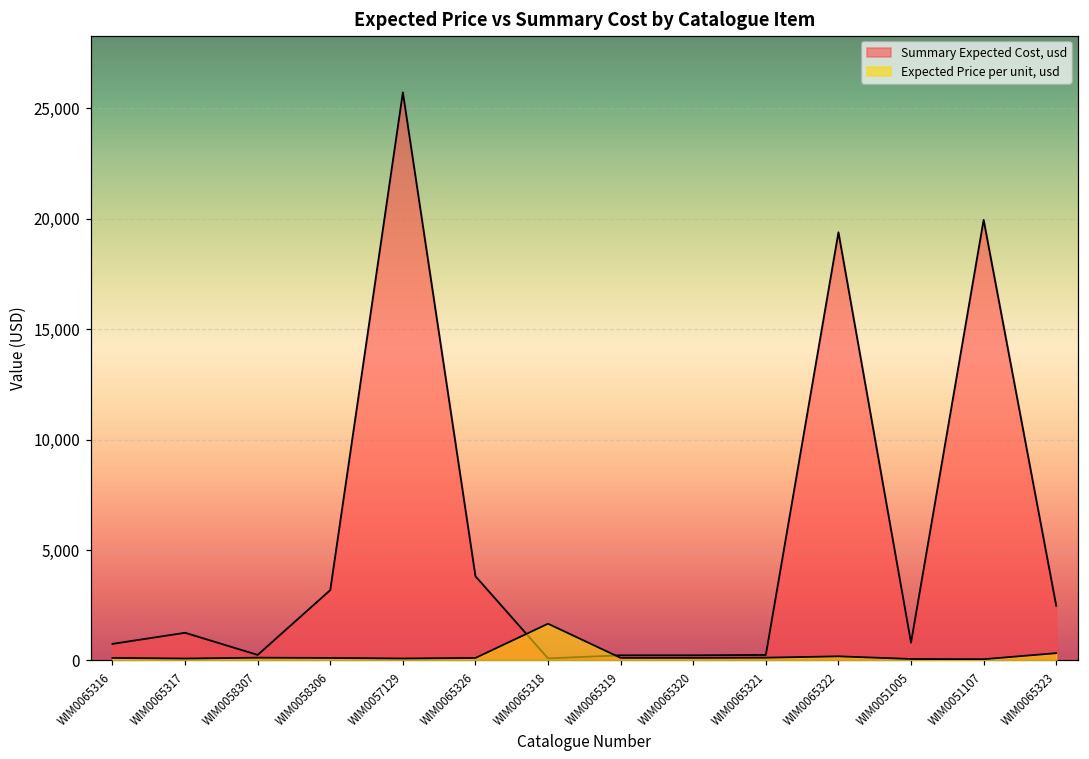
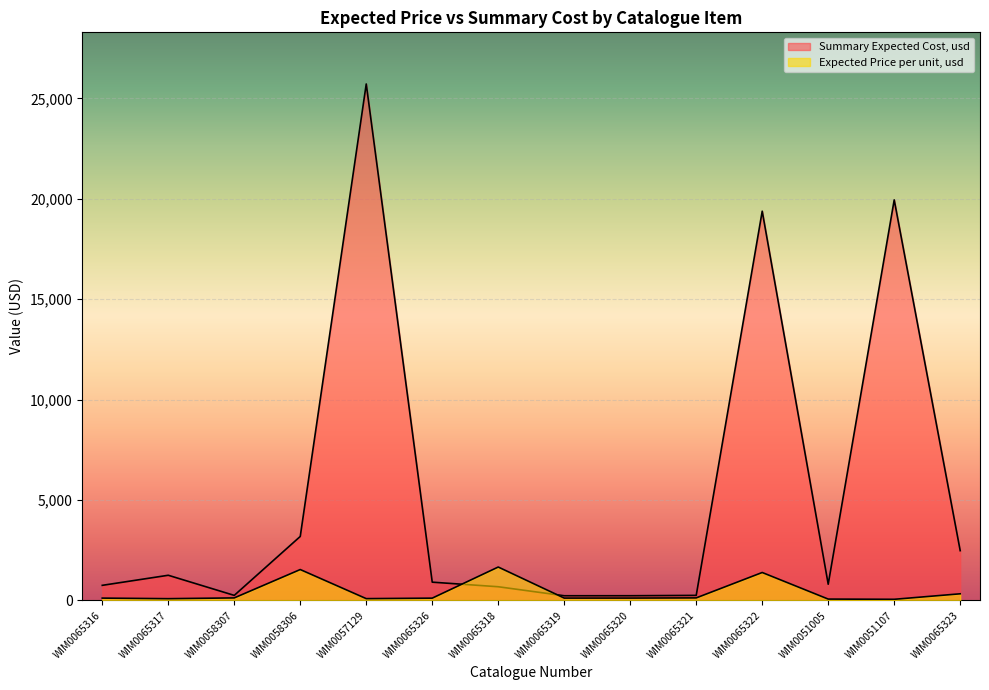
Expected Price per unit, usd, WIM0058306: 100 -> 1,500
Summary Expected Cost, usd, WIM0065326: 3,800 -> 900
Summary Expected Cost, usd, WIM0065318: 100 -> 700
Expected Price per unit, usd, WIM0065322: 200 -> 1,400
